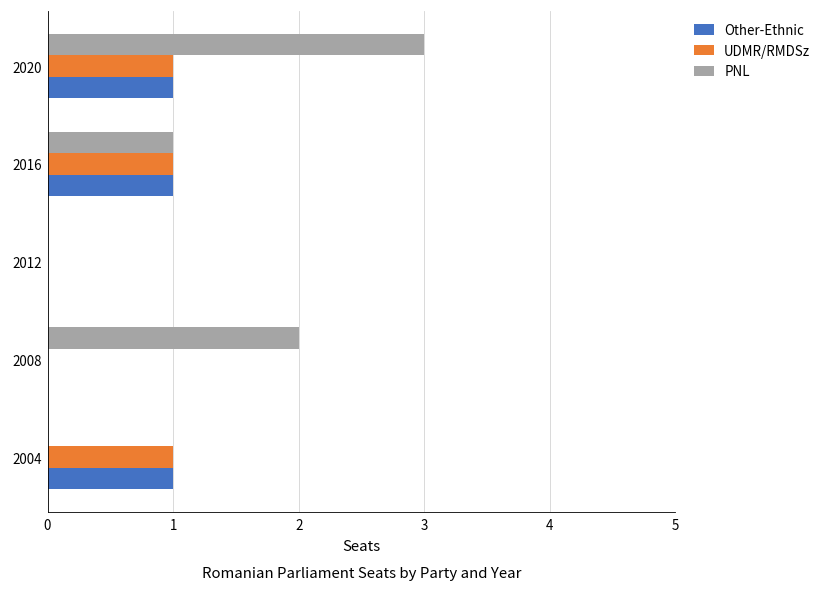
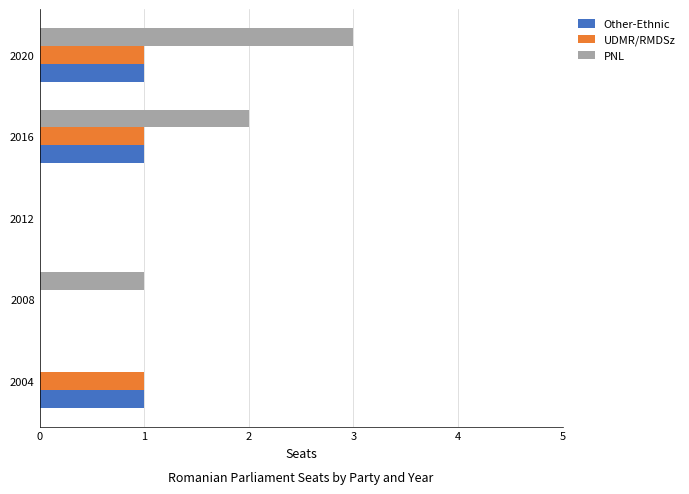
PNL, 2016: 1 -> 2
PNL, 2008: 2 -> 1
